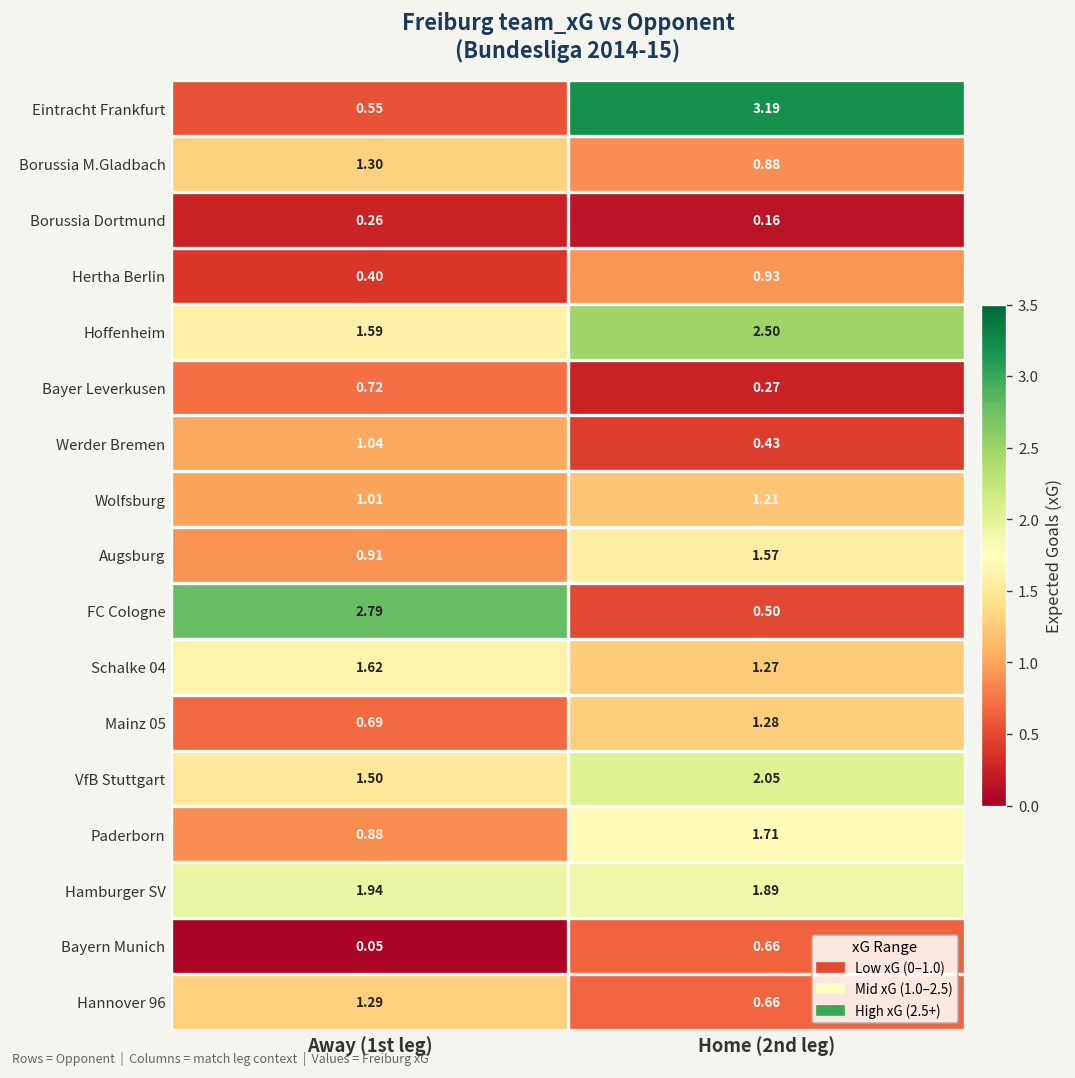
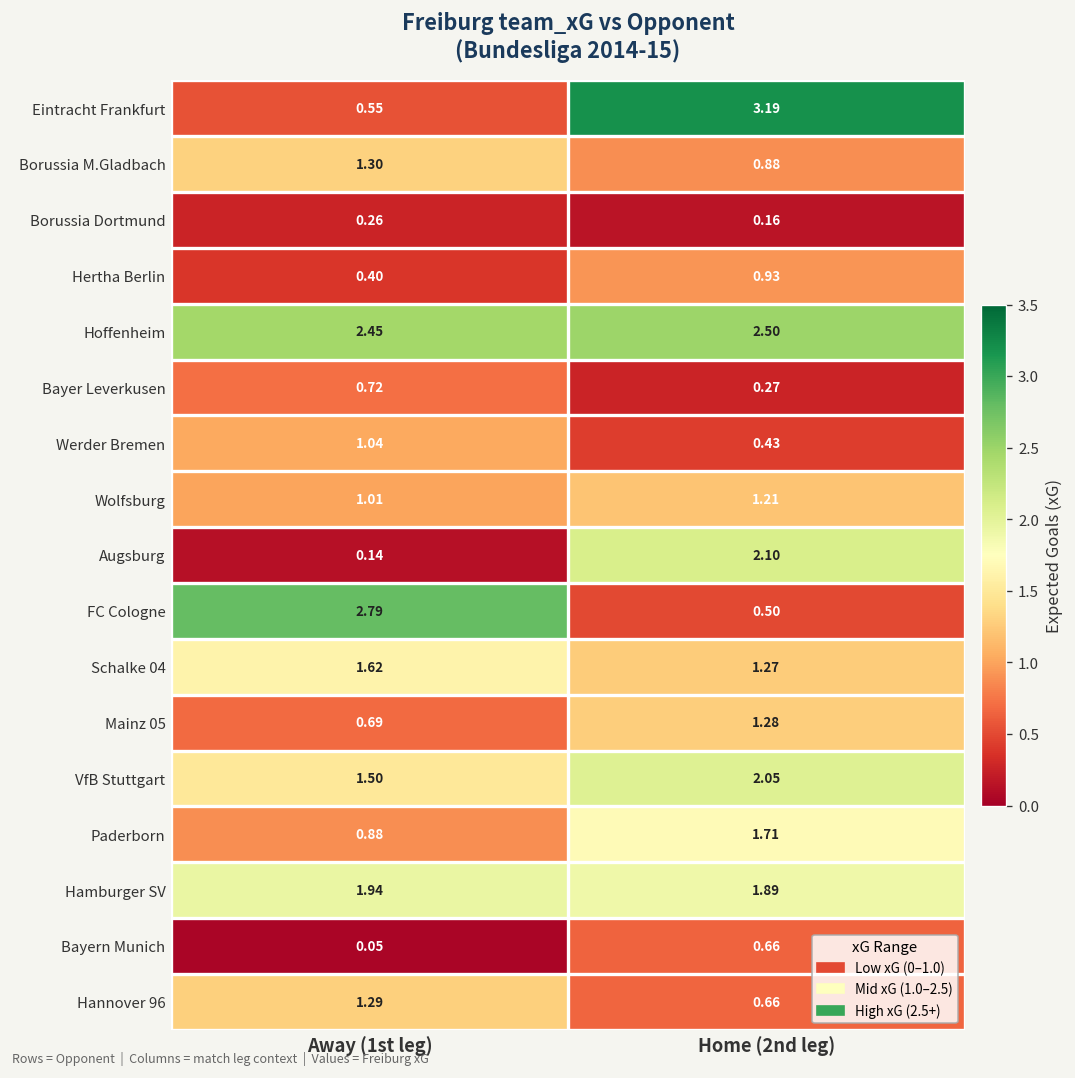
Hoffenheim, Away (1st leg): 1.59 -> 2.45
Augsburg, Away (1st leg): 0.91 -> 0.14
Augsburg, Home (2nd leg): 1.57 -> 2.10
